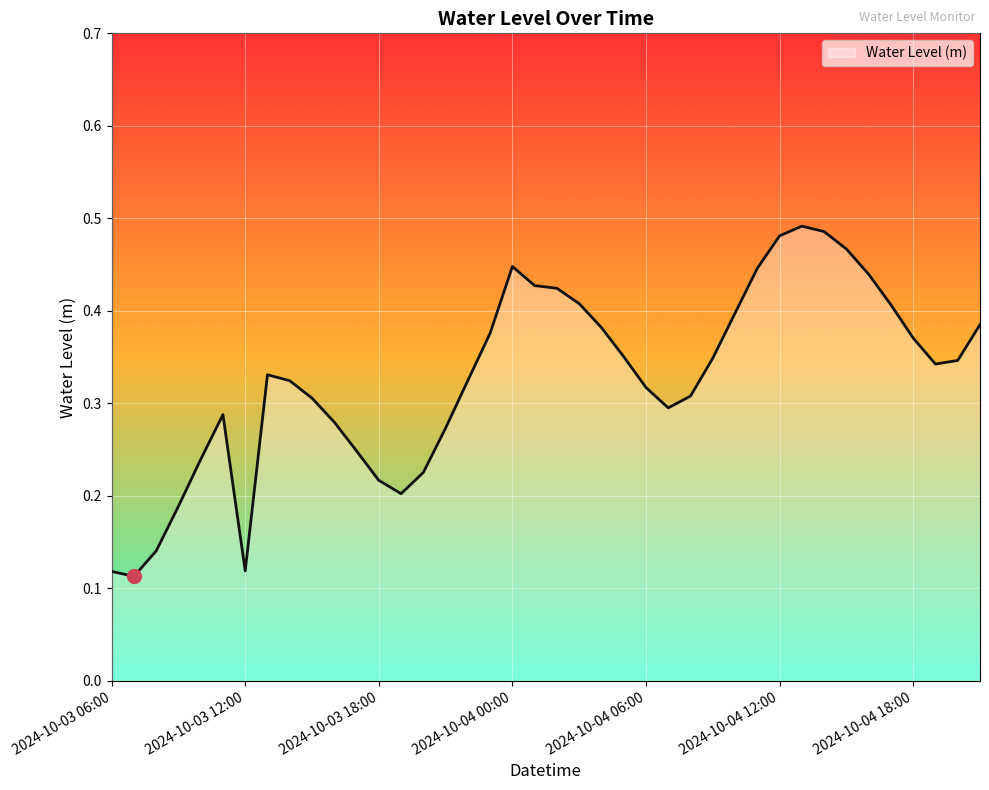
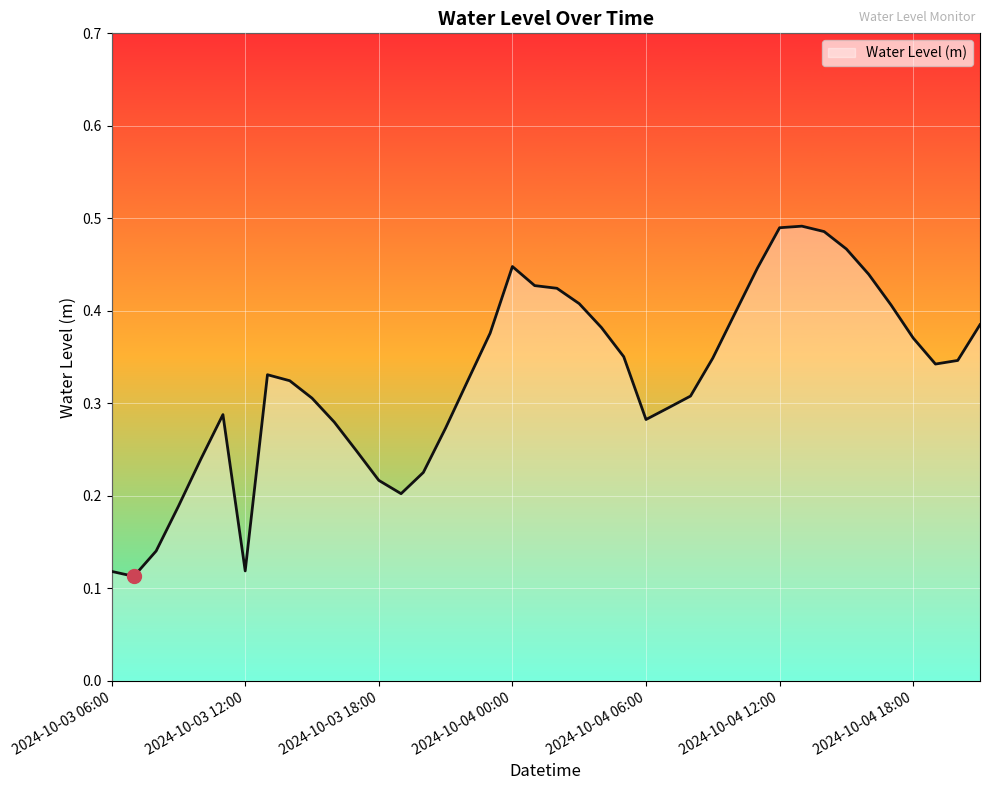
Water Level (m), 2024-10-04 06:00: 0.32 -> 0.28
Water Level (m), 2024-10-04 12:00: 0.48 -> 0.49
